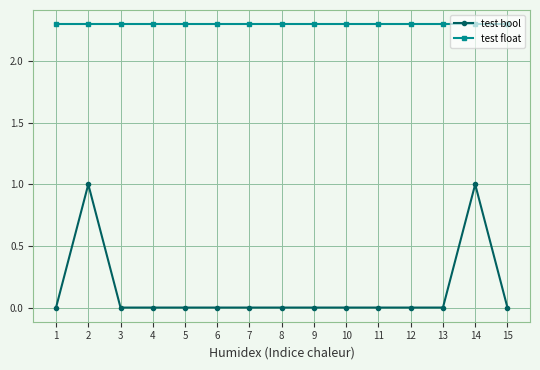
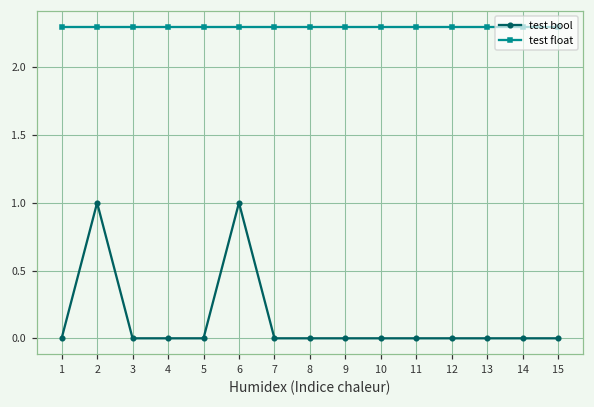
test bool, 6: 0 -> 1
test bool, 14: 1 -> 0
